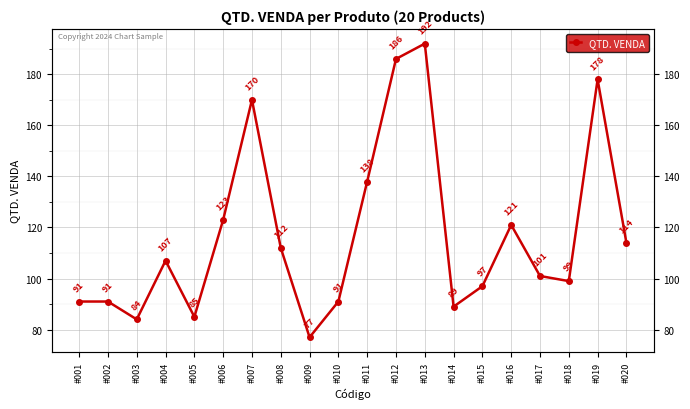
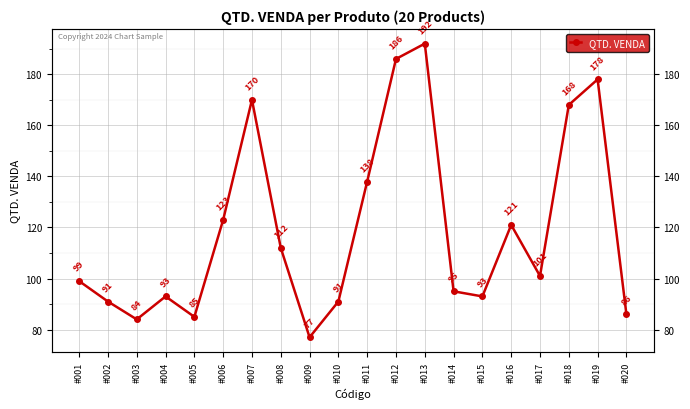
#001: 91 -> 99
#004: 107 -> 93
#014: 89 -> 95
#015: 97 -> 93
#018: 99 -> 168
#020: 114 -> 86
